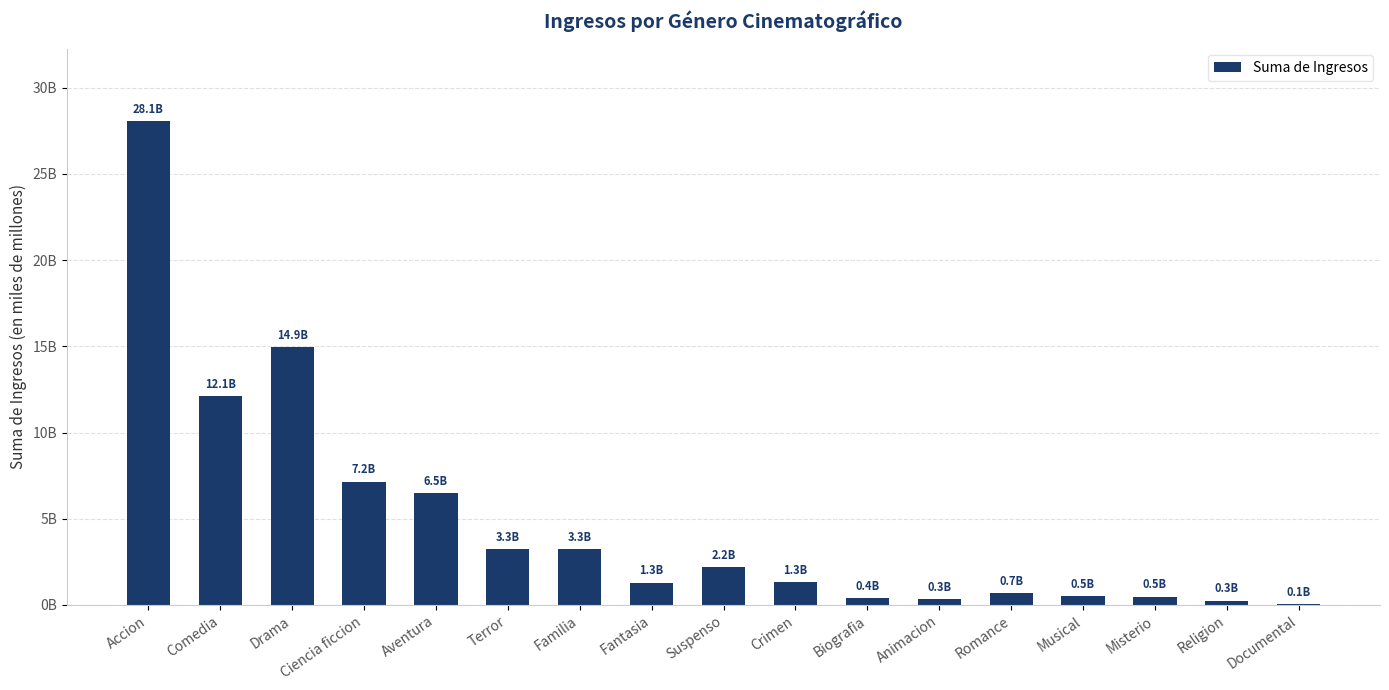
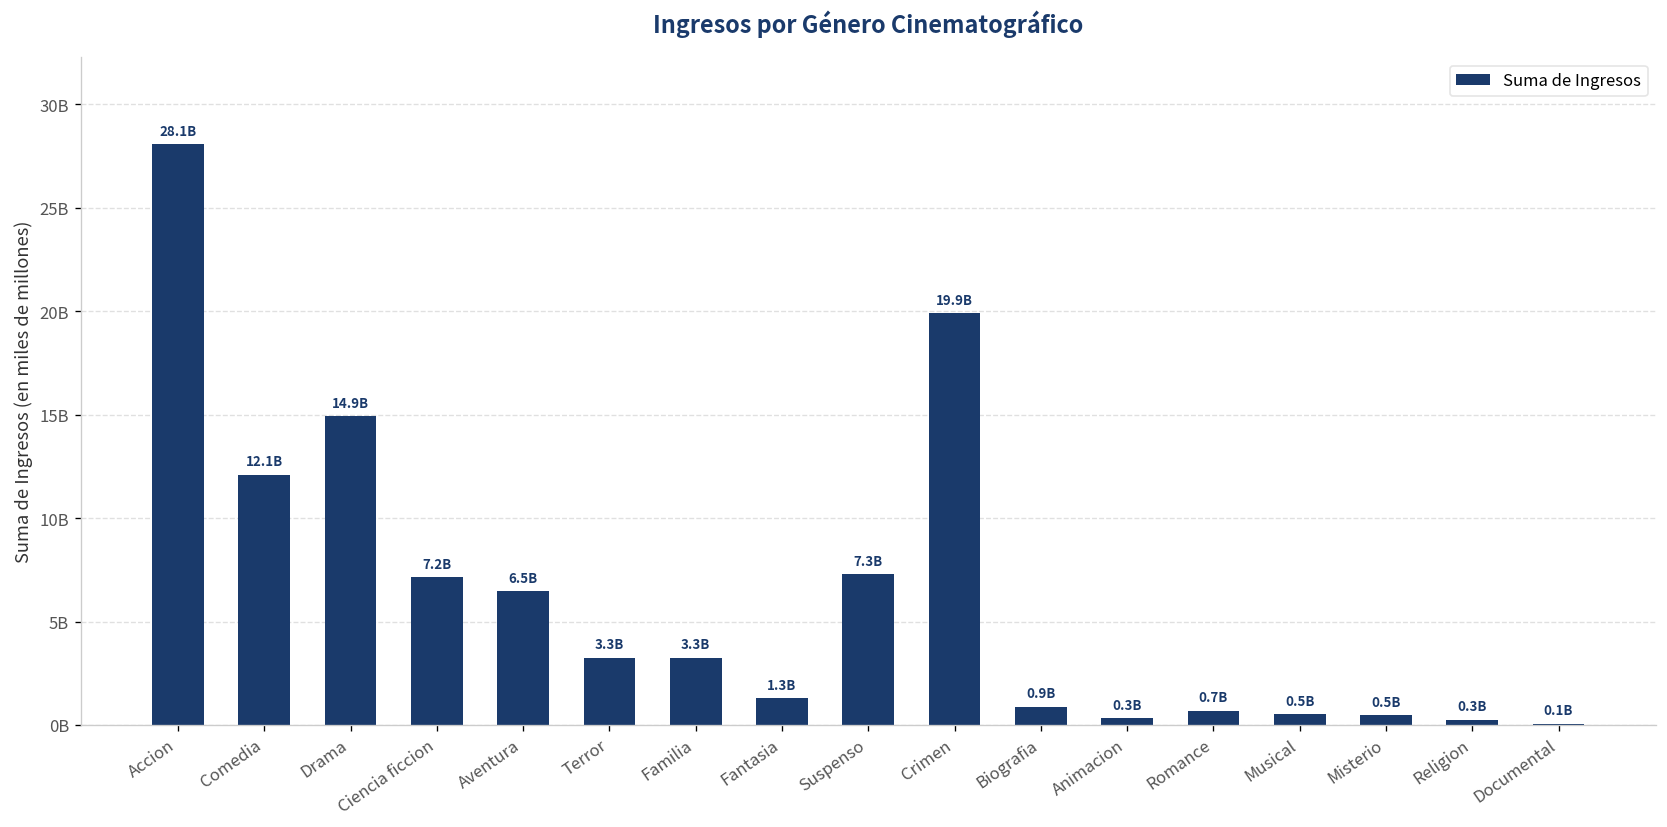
Suspenso: 2.2B -> 7.3B
Crimen: 1.3B -> 19.9B
Biografia: 0.4B -> 0.9B
